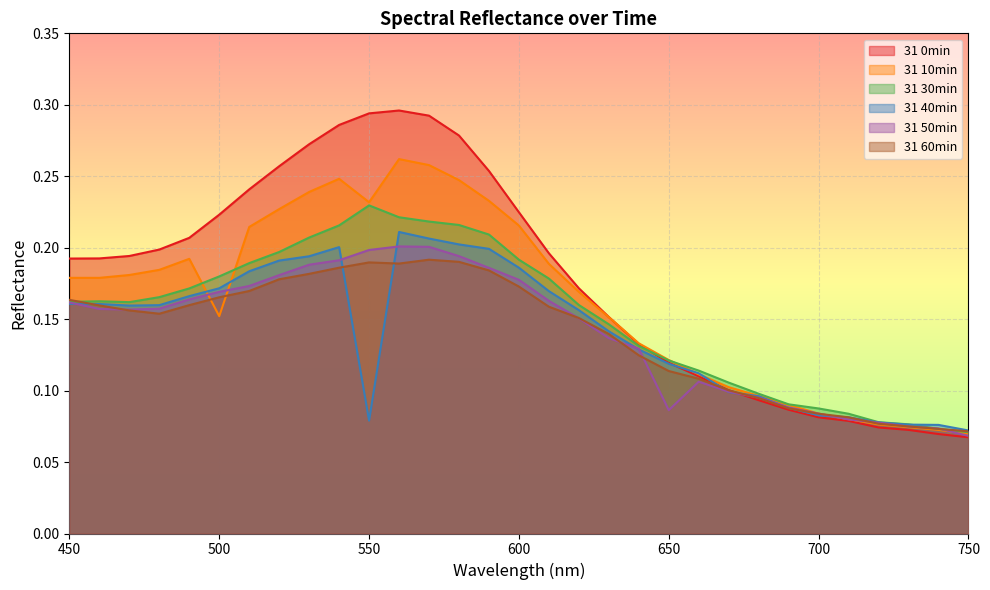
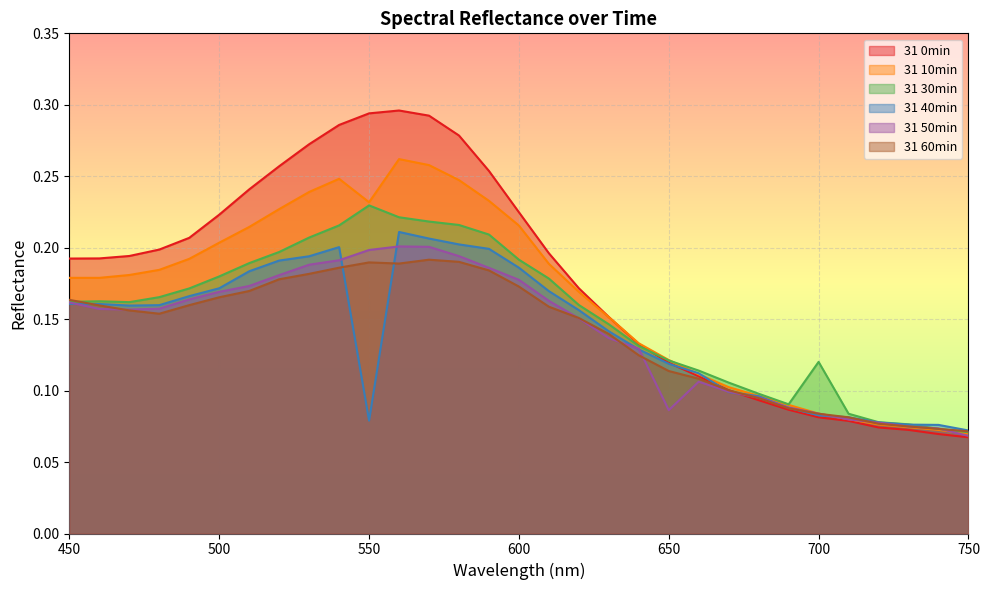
31 10min, 500: 0.152 -> 0.204
31 30min, 700: 0.088 -> 0.120
